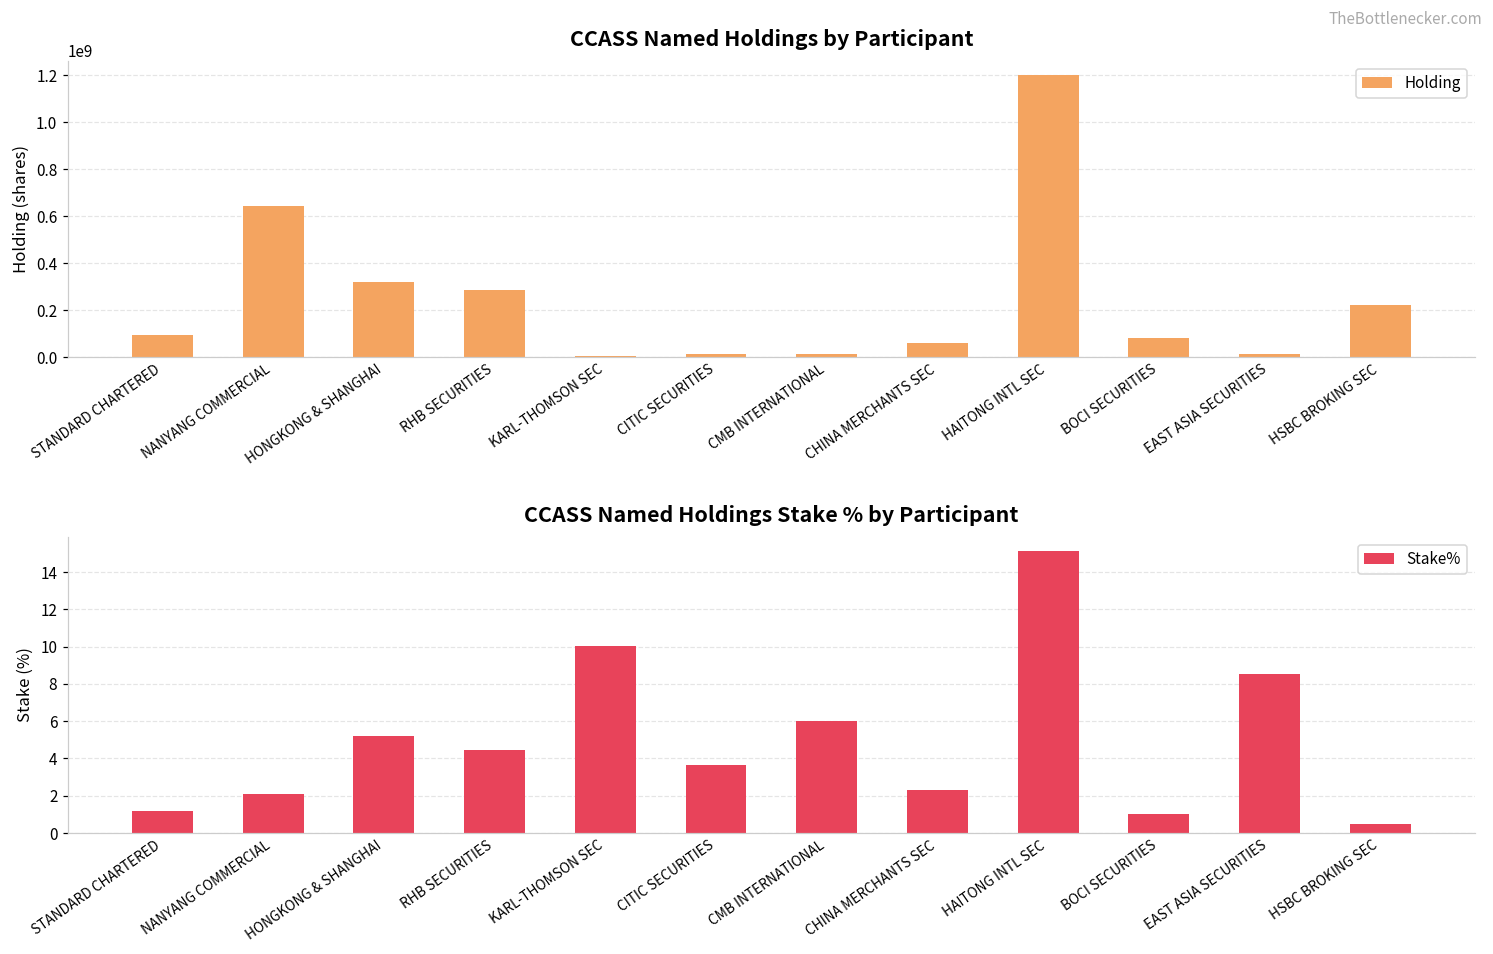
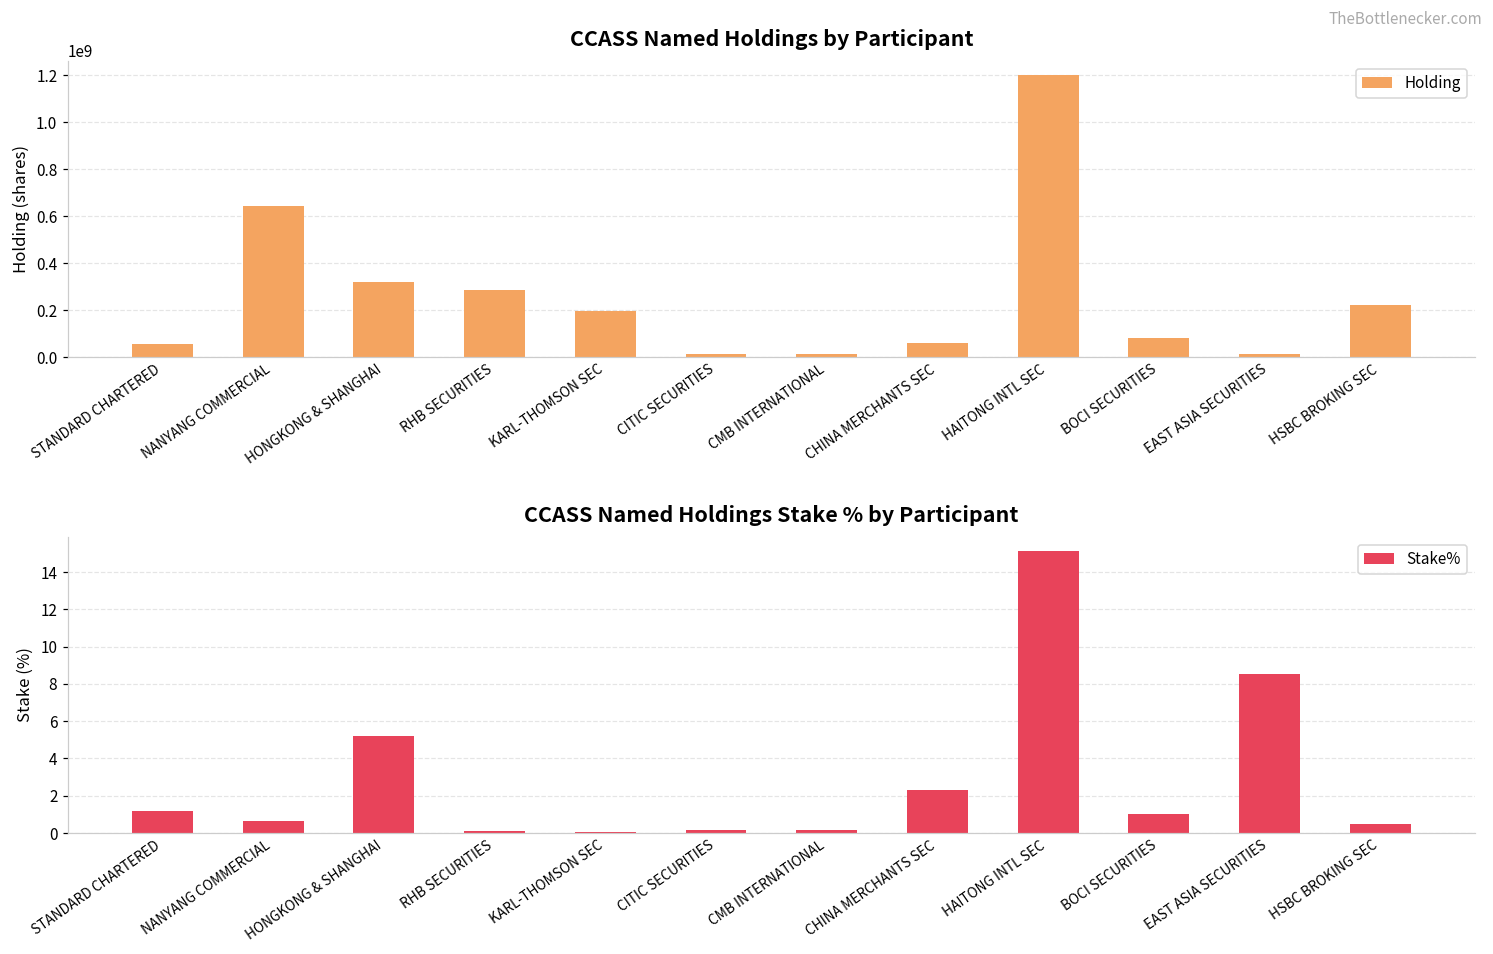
CCASS Named Holdings by Participant, STANDARD CHARTERED: 90000000 -> 50000000
CCASS Named Holdings by Participant, KARL-THOMSON SEC: 0 -> 200000000
CCASS Named Holdings Stake % by Participant, NANYANG COMMERCIAL: 2.1 -> 0.7
CCASS Named Holdings Stake % by Participant, RHB SECURITIES: 4.4 -> 0.1
CCASS Named Holdings Stake % by Participant, KARL-THOMSON SEC: 10.0 -> 0.0
CCASS Named Holdings Stake % by Participant, CITIC SECURITIES: 3.7 -> 0.2
CCASS Named Holdings Stake % by Participant, CMB INTERNATIONAL: 6.0 -> 0.2
